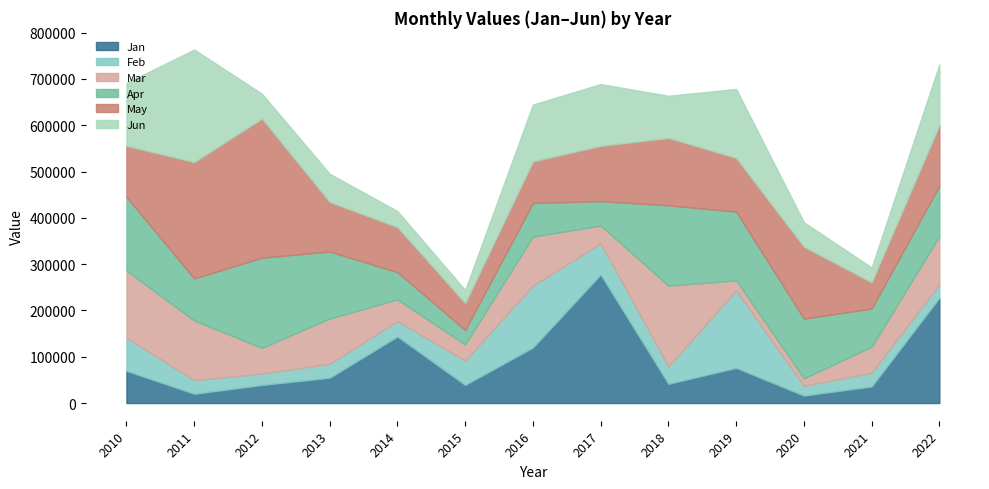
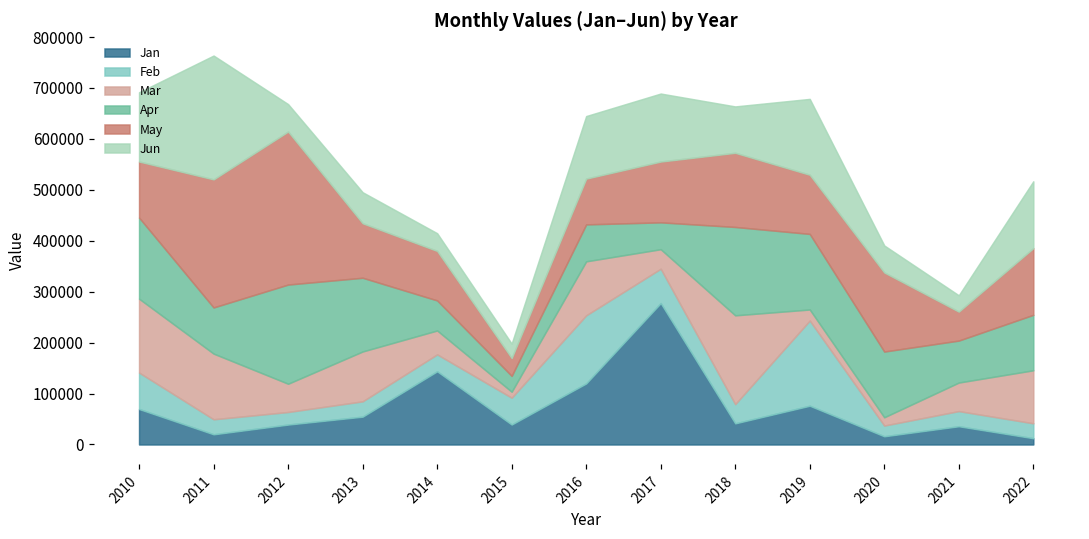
Mar, 2015: 30000 -> 10000
May, 2015: 60000 -> 40000
Jan, 2022: 230000 -> 10000
